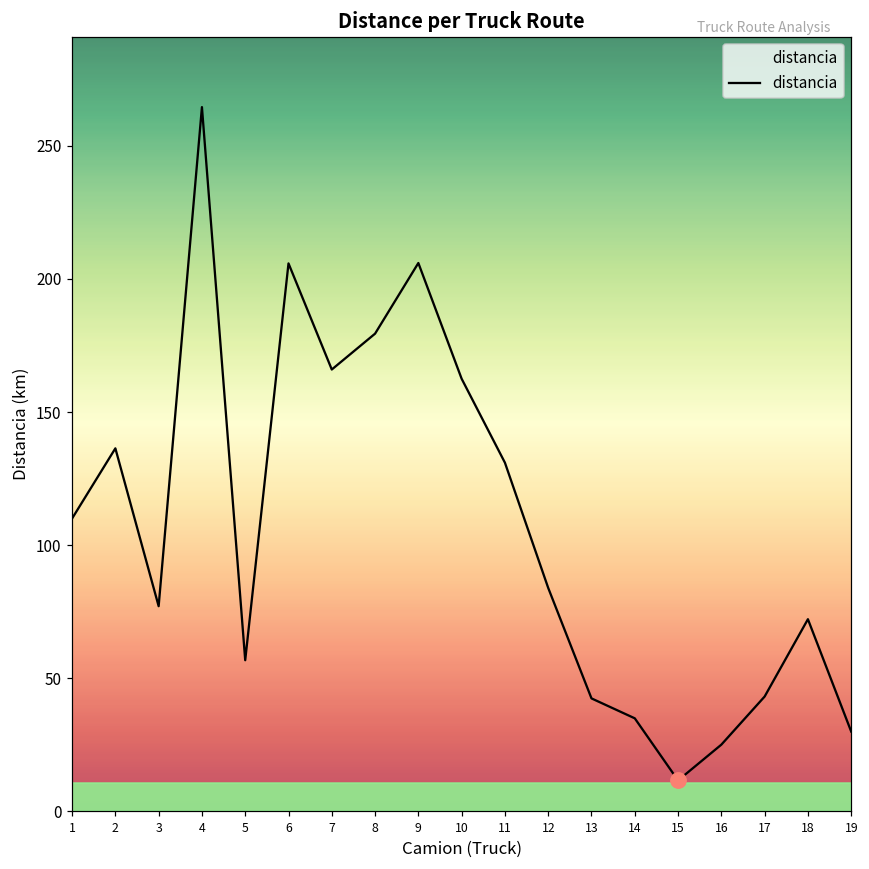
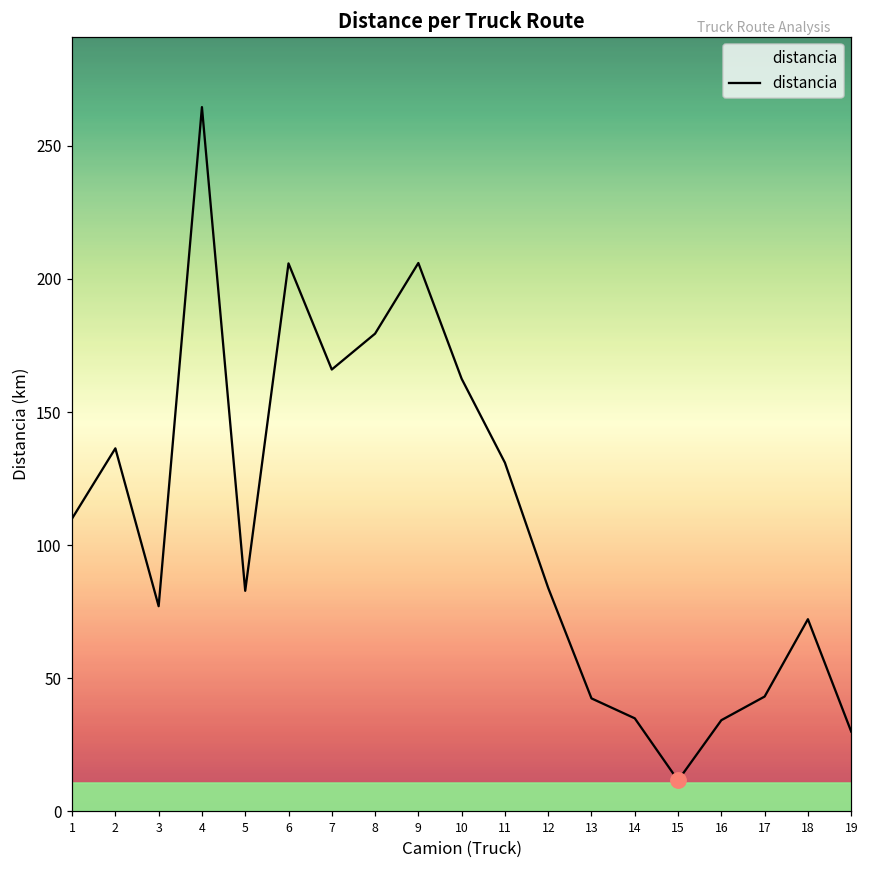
distancia, 5: 57 -> 83
distancia, 16: 25 -> 34
